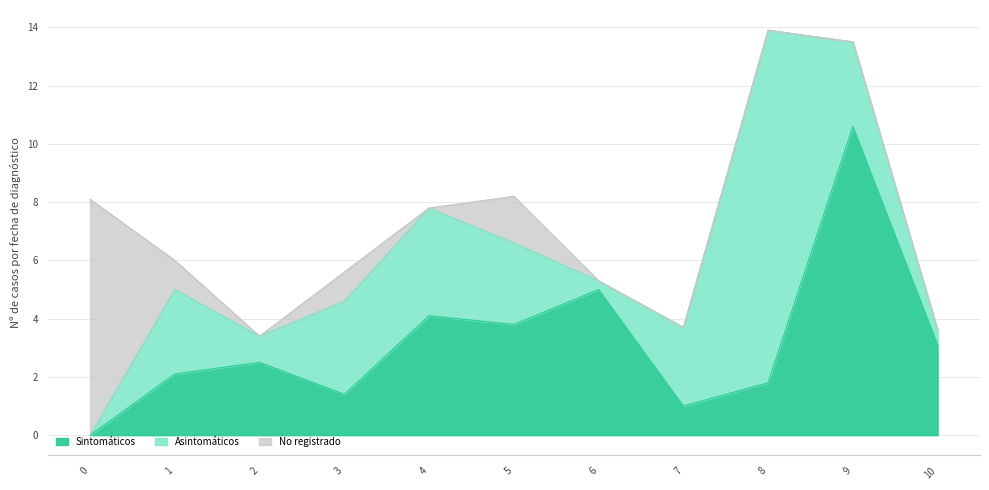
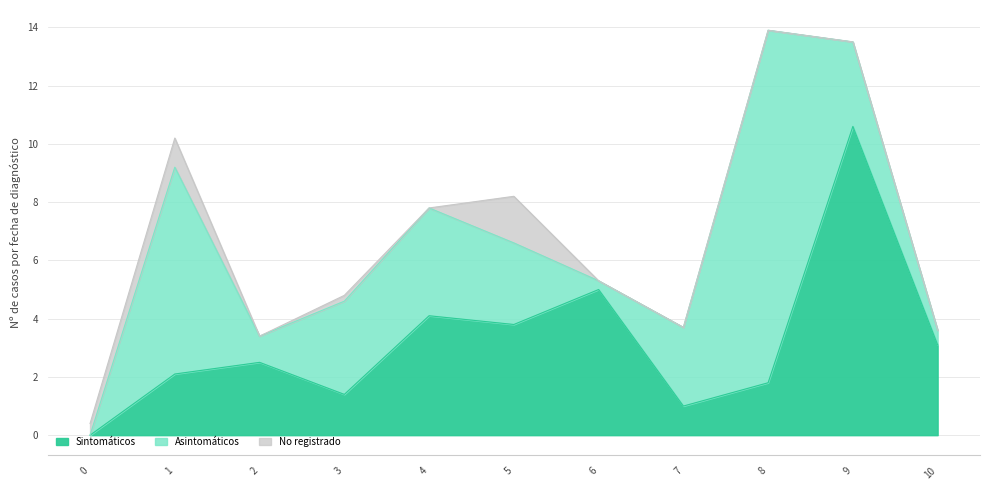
No registrado, 0: 8.1 -> 0.4
Asintomáticos, 1: 2.9 -> 7.1
No registrado, 3: 1.0 -> 0.2
